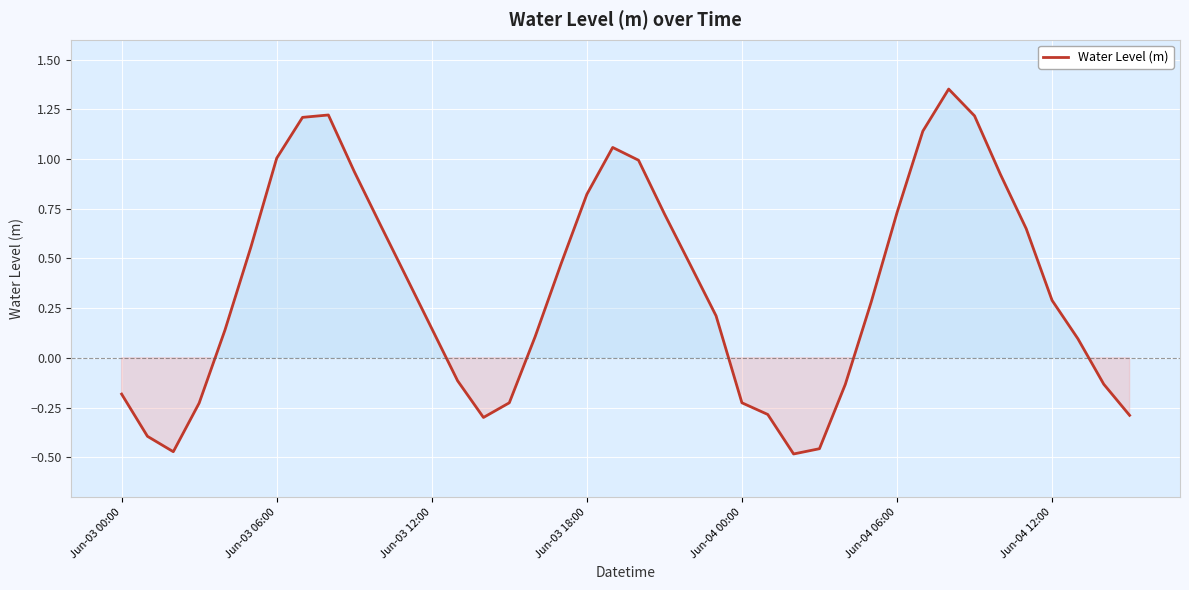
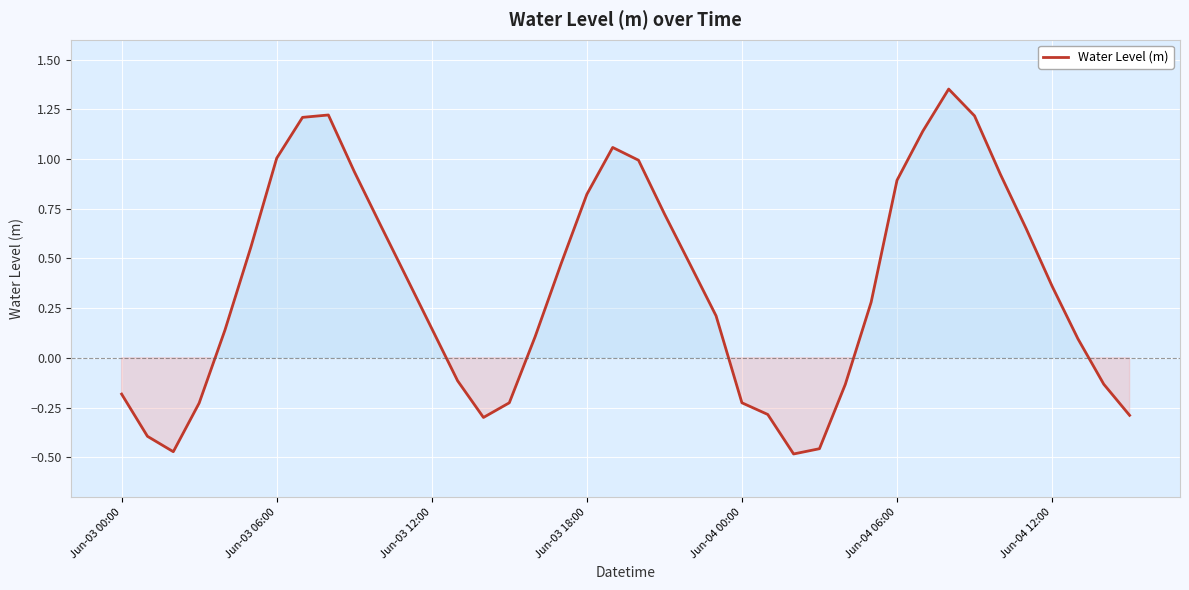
Jun-04 06:00: 0.73 -> 0.89
Jun-04 12:00: 0.29 -> 0.36
